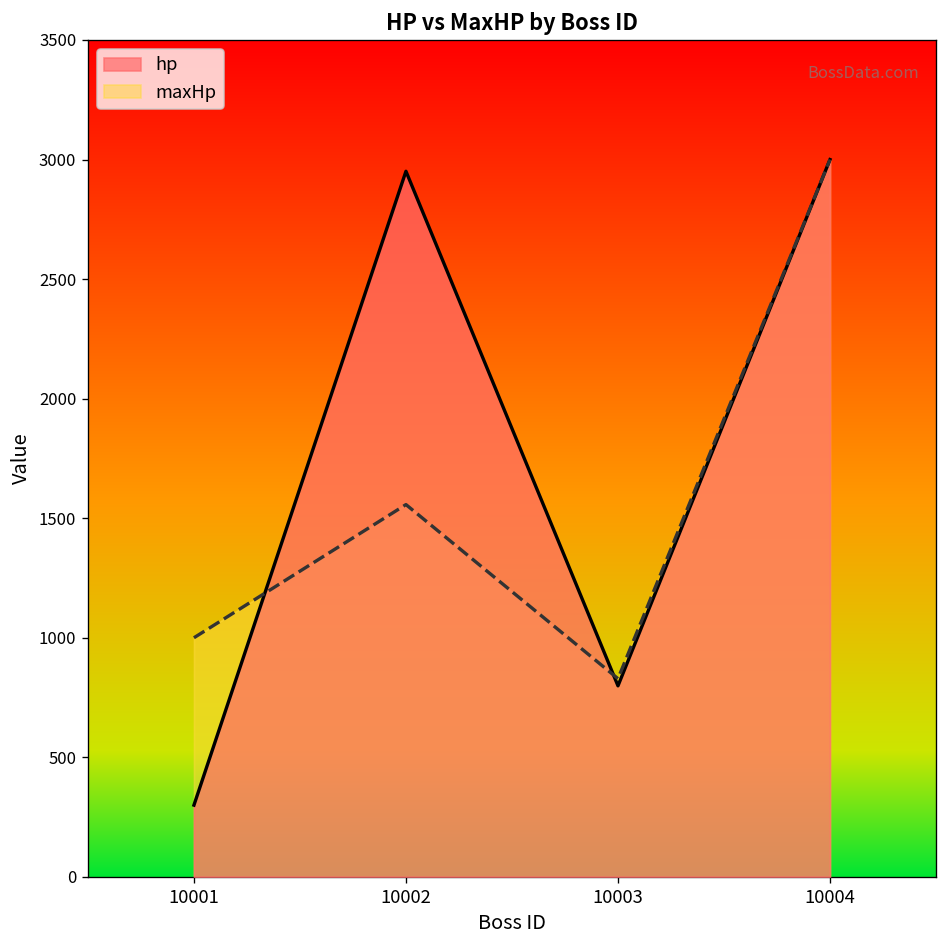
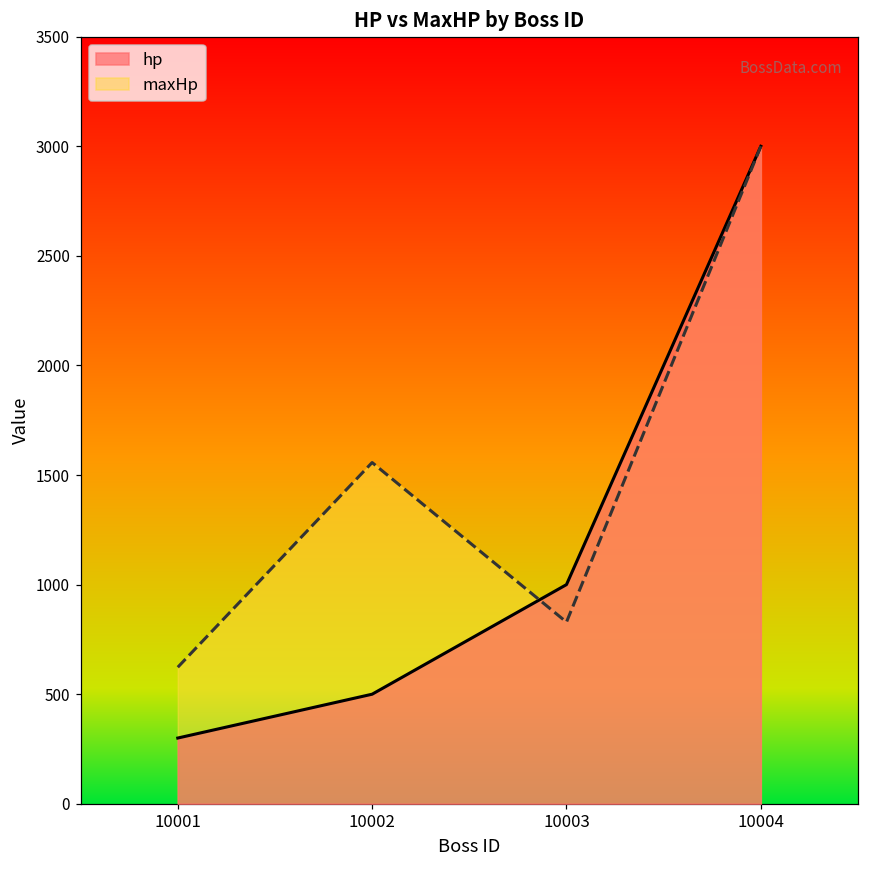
maxHp, 10001: 1000 -> 620
hp, 10002: 2950 -> 500
hp, 10003: 800 -> 1000
